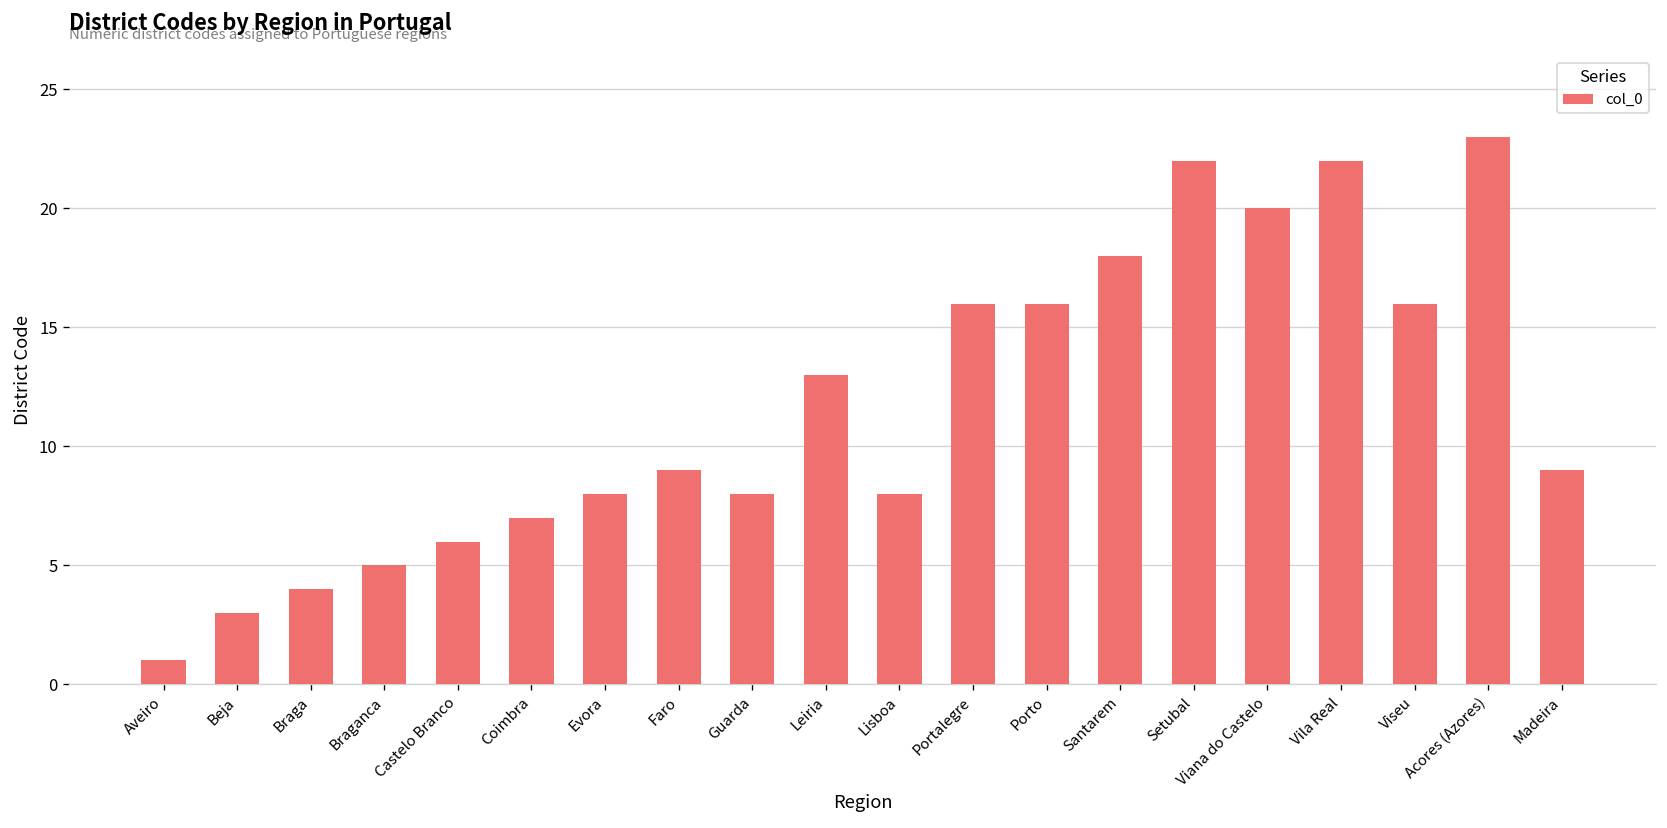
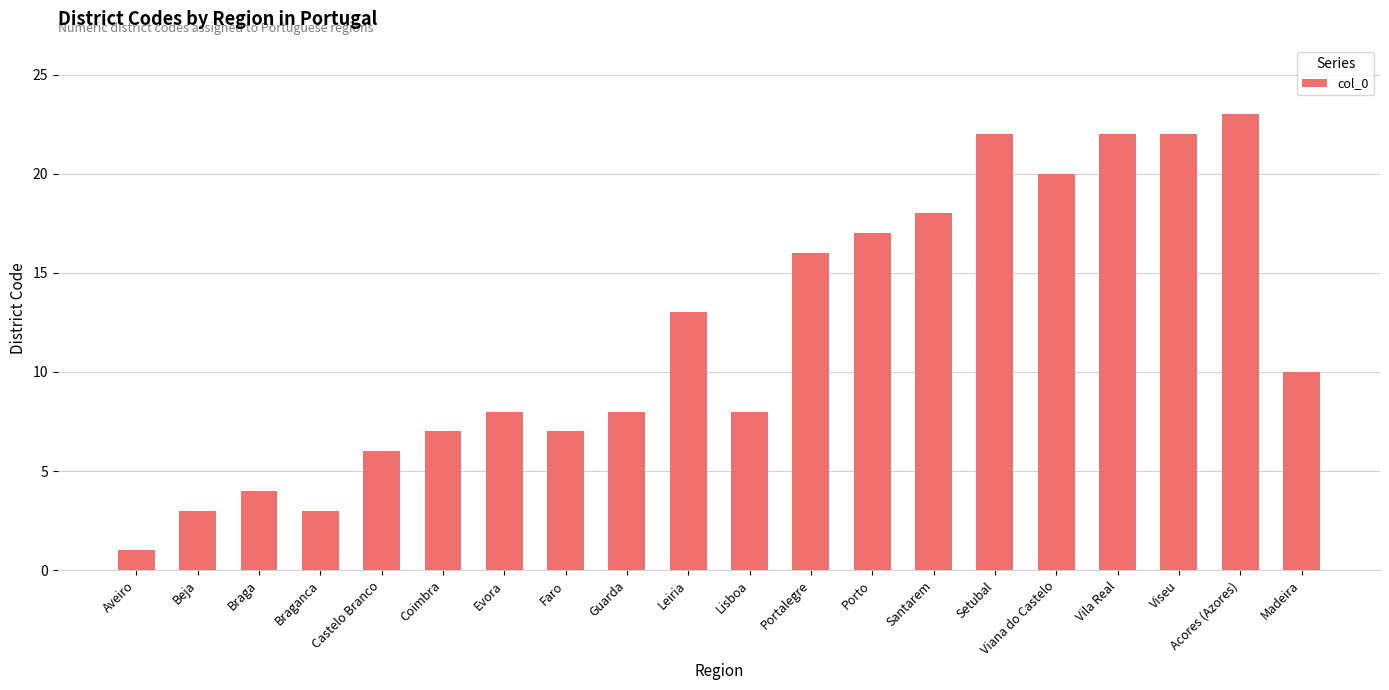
Braganca: 5 -> 3
Faro: 9 -> 7
Porto: 16 -> 17
Viseu: 16 -> 22
Madeira: 9 -> 10
